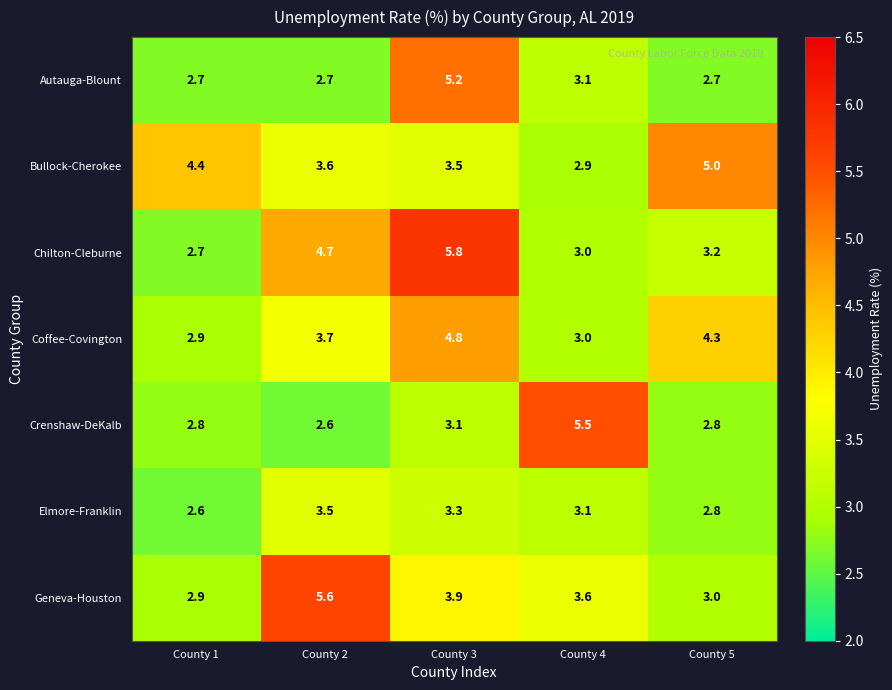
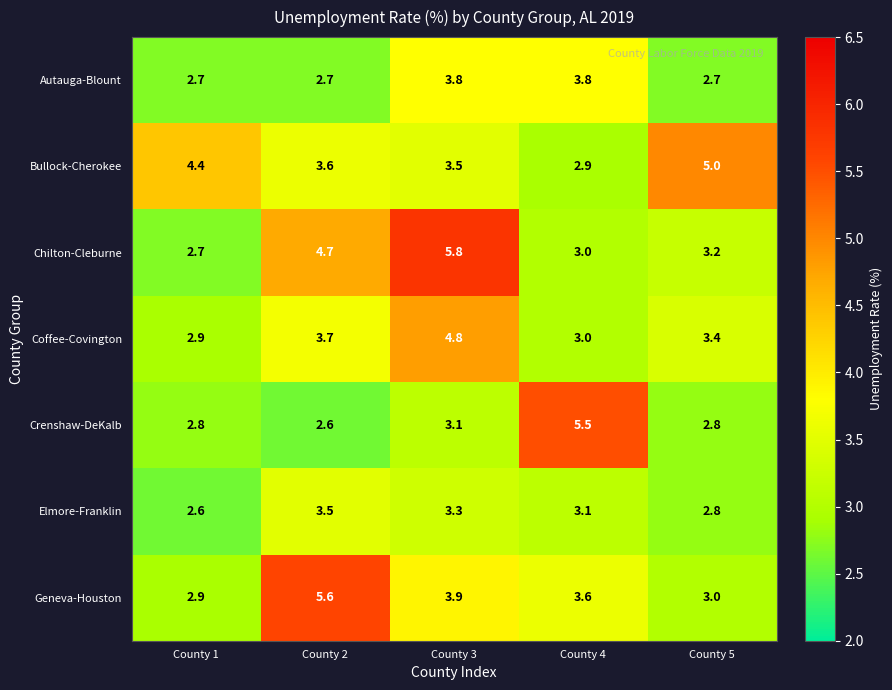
Autauga-Blount, County 3: 5.2 -> 3.8
Autauga-Blount, County 4: 3.1 -> 3.8
Coffee-Covington, County 5: 4.3 -> 3.4
